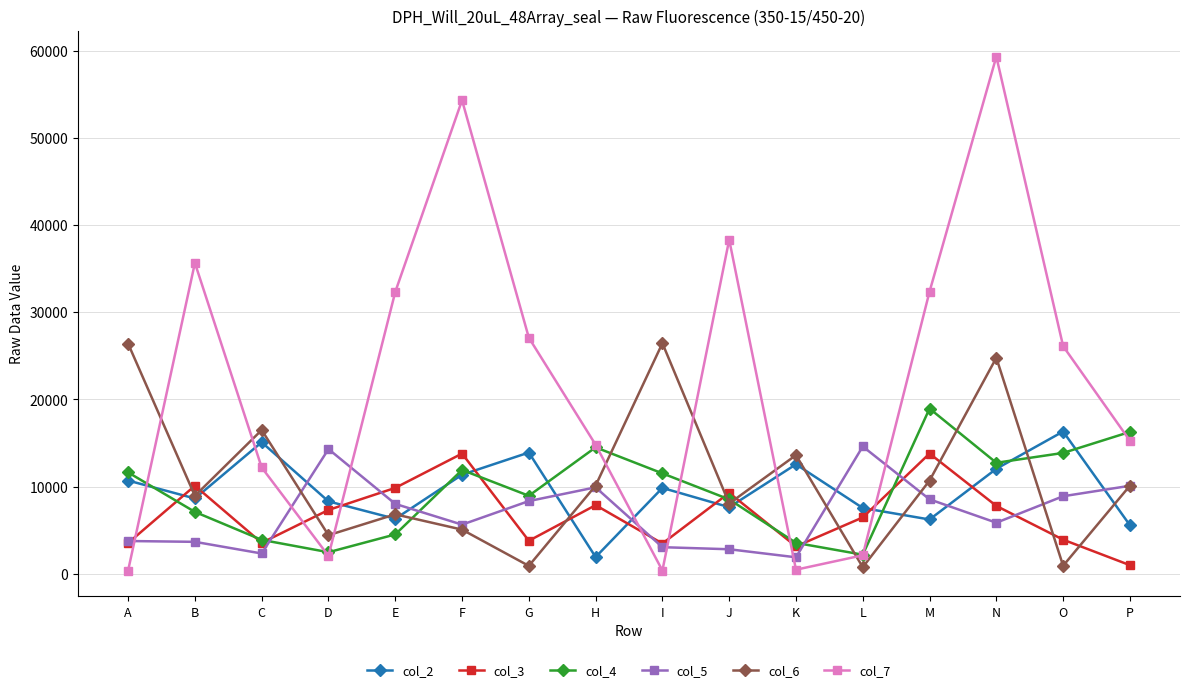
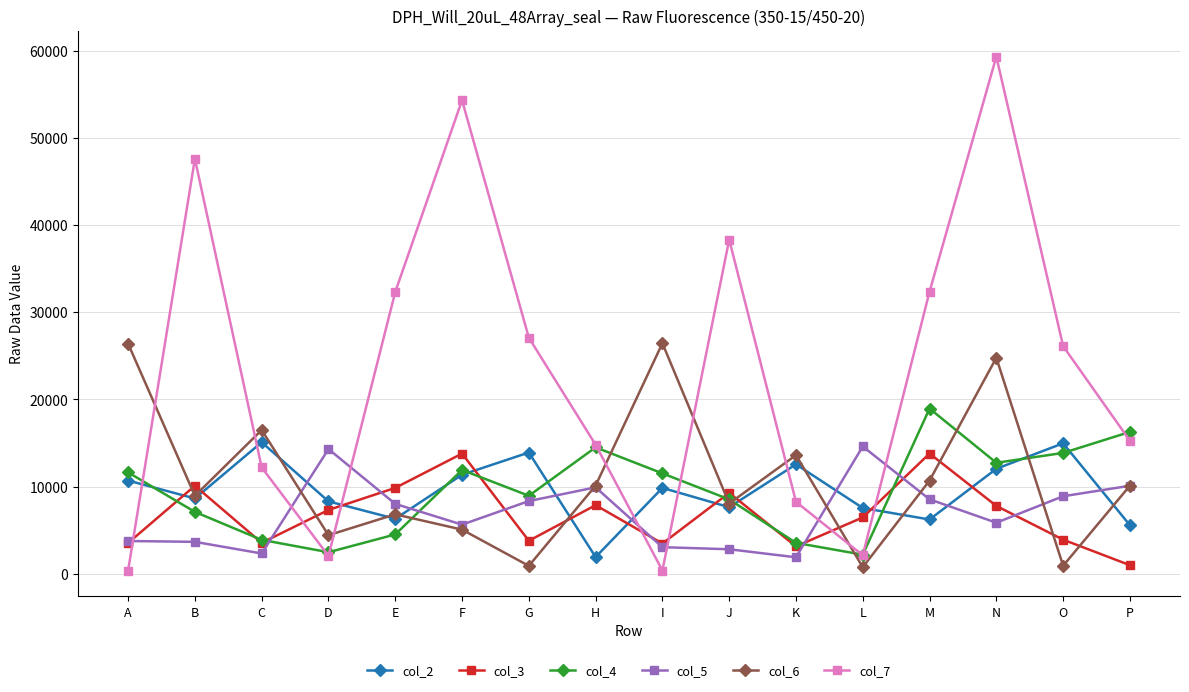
col_7, B: 36000 -> 48000
col_7, K: 0 -> 8000
col_2, O: 16000 -> 15000
